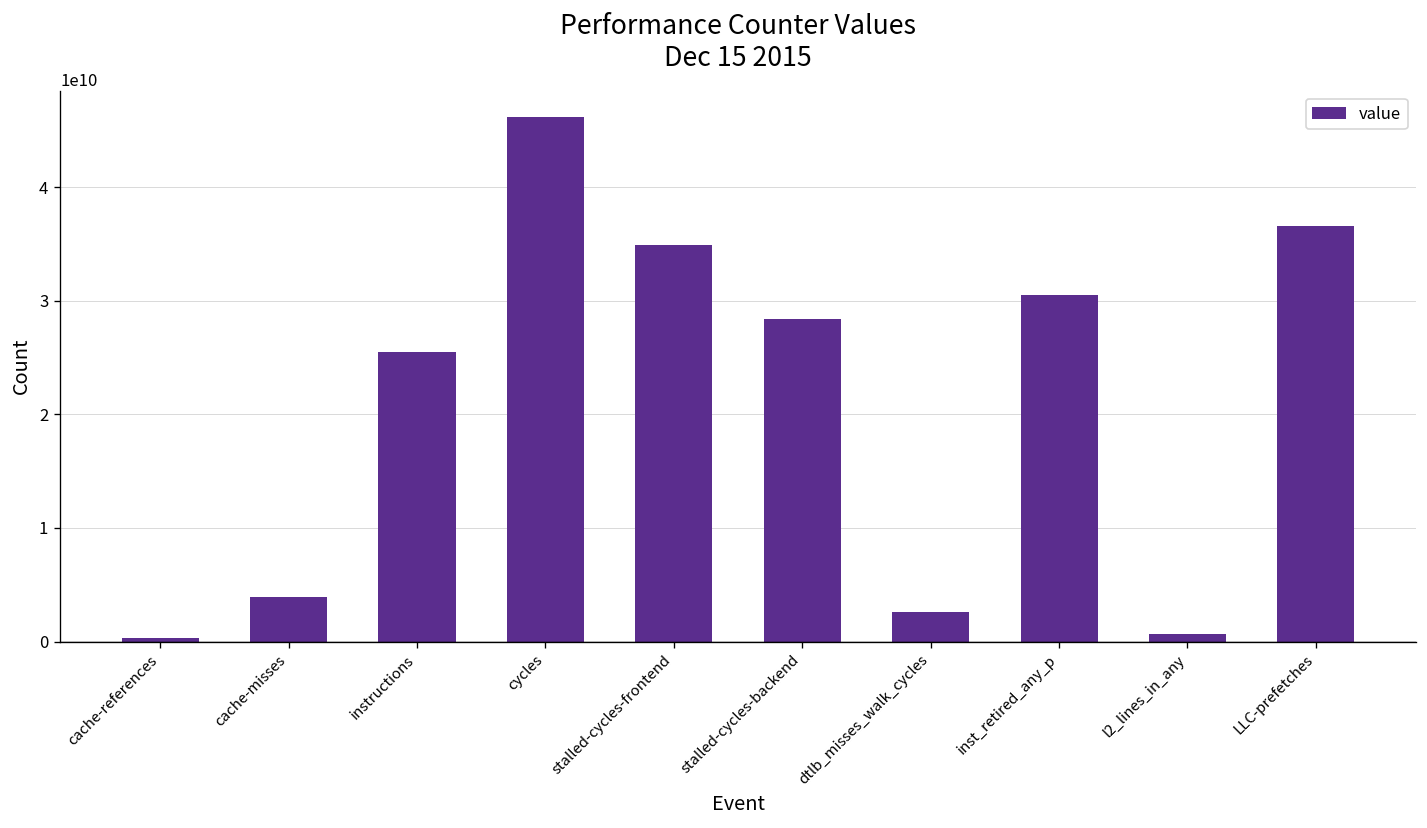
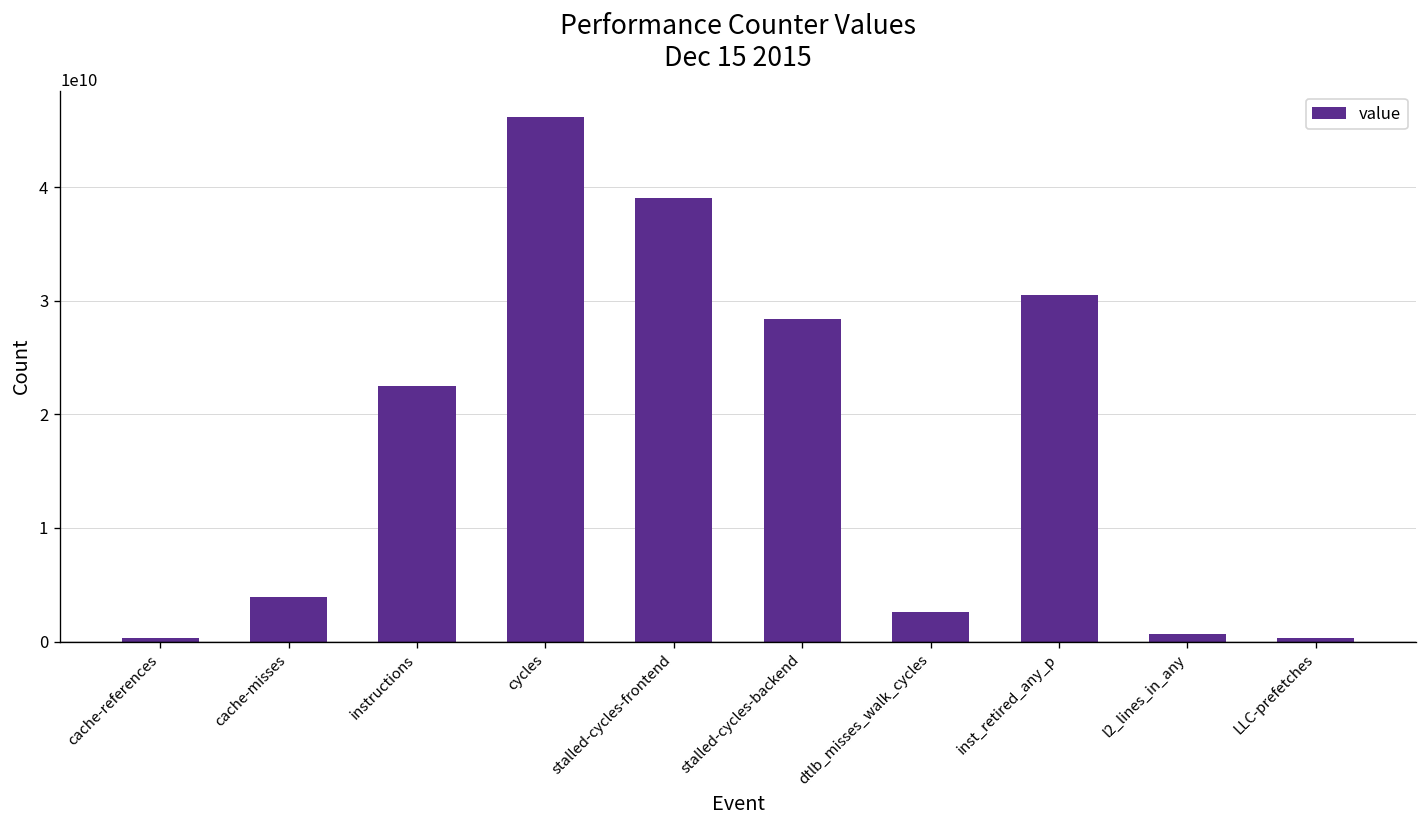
instructions: 25000000000 -> 23000000000
stalled-cycles-frontend: 35000000000 -> 39000000000
LLC-prefetches: 37000000000 -> 0
